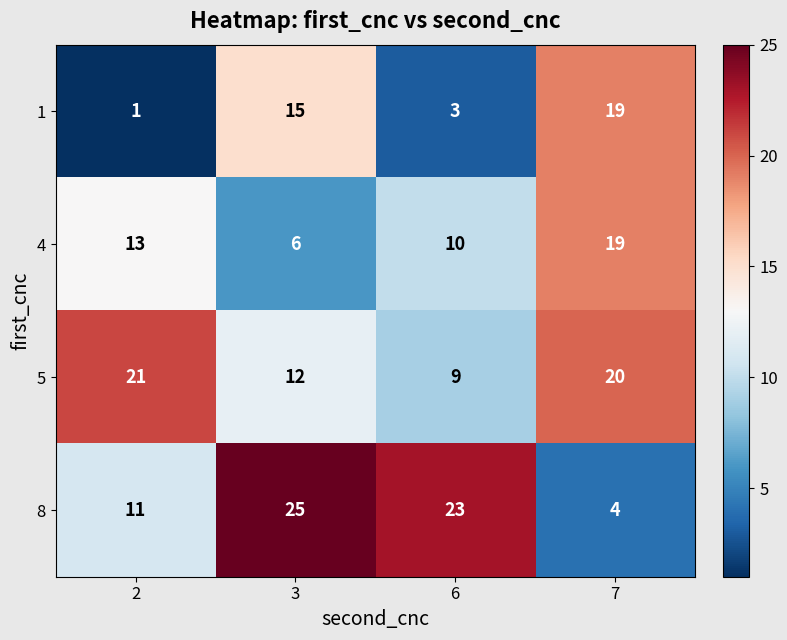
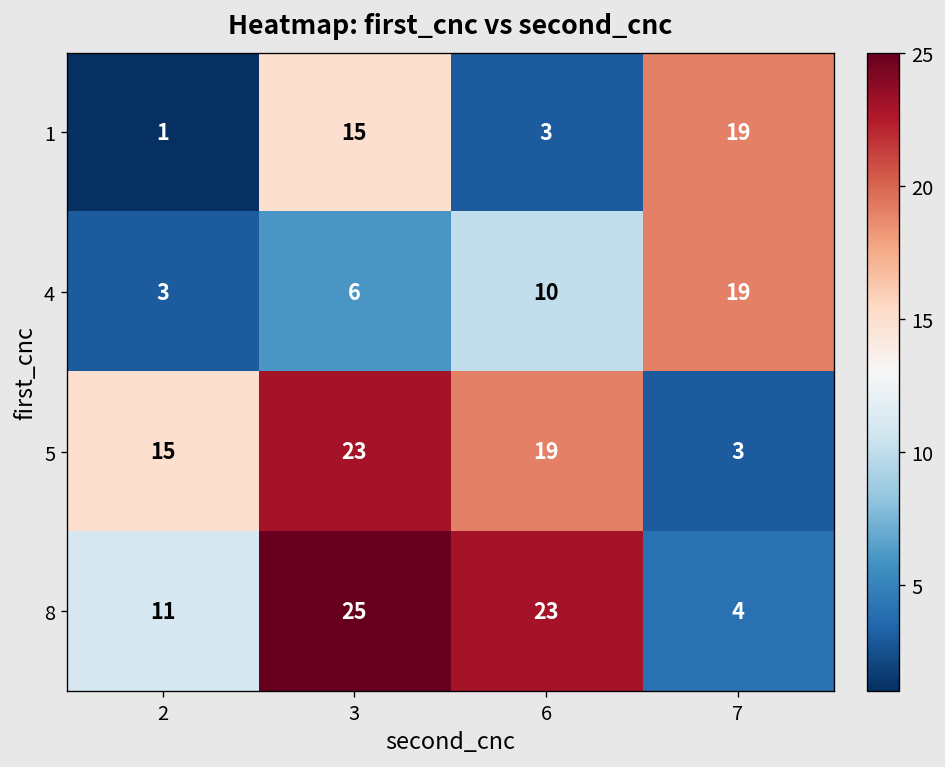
4, 2: 13 -> 3
5, 2: 21 -> 15
5, 3: 12 -> 23
5, 6: 9 -> 19
5, 7: 20 -> 3
